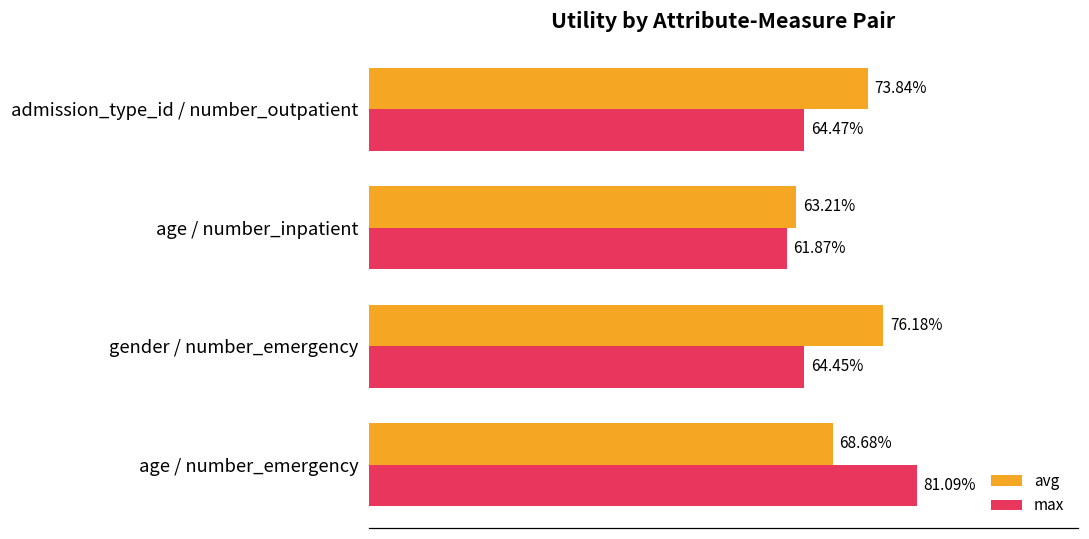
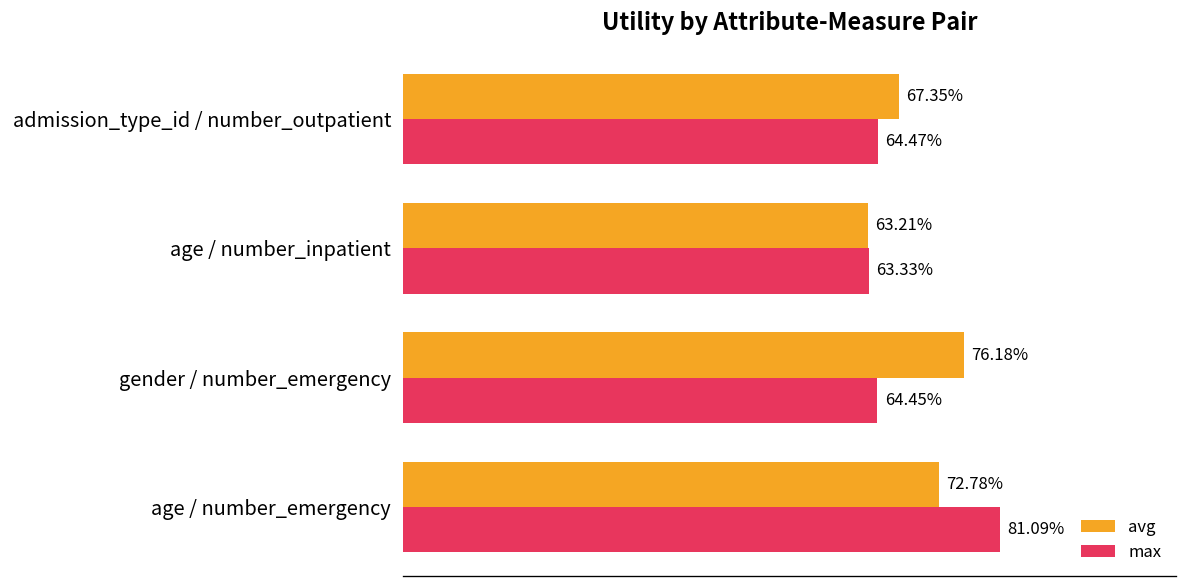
avg, admission_type_id / number_outpatient: 73.84% -> 67.35%
max, age / number_inpatient: 61.87% -> 63.33%
avg, age / number_emergency: 68.68% -> 72.78%
